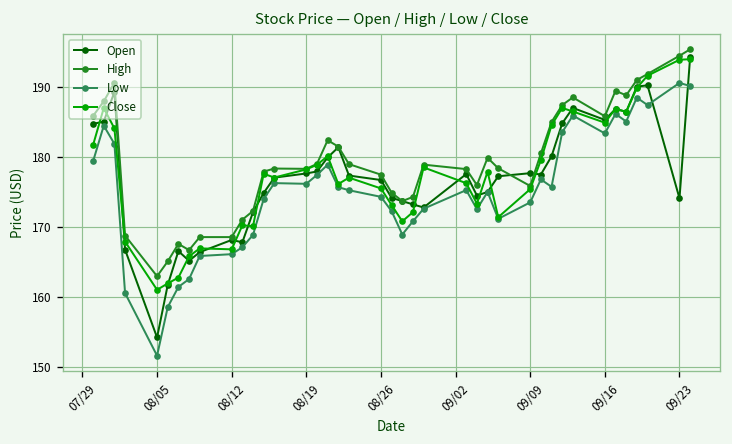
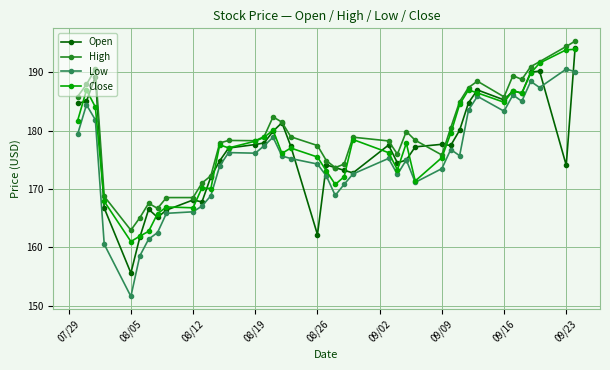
Open, 08/05: 154 -> 156
Open, 08/26: 177 -> 162
